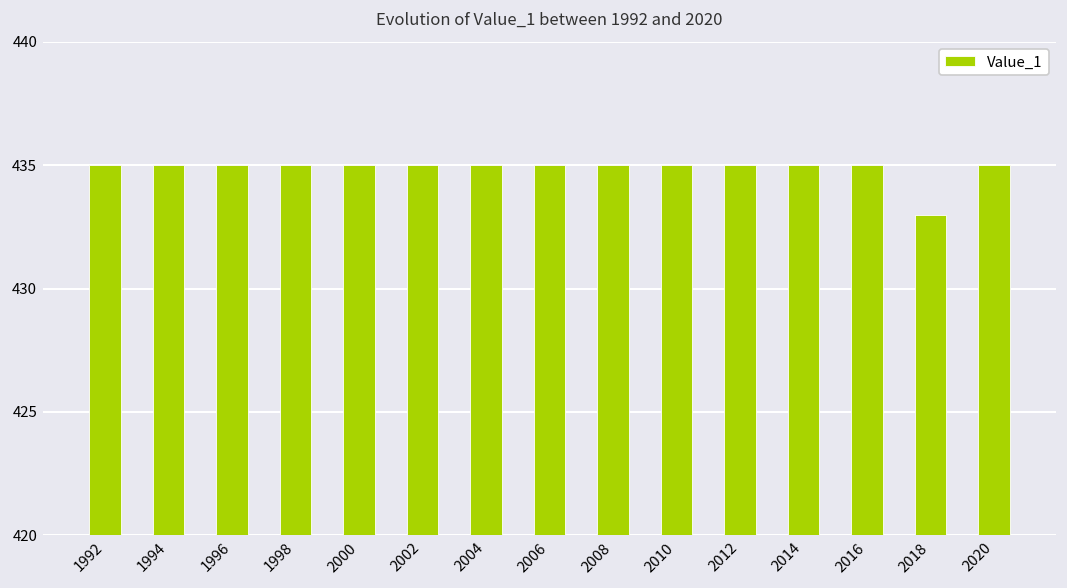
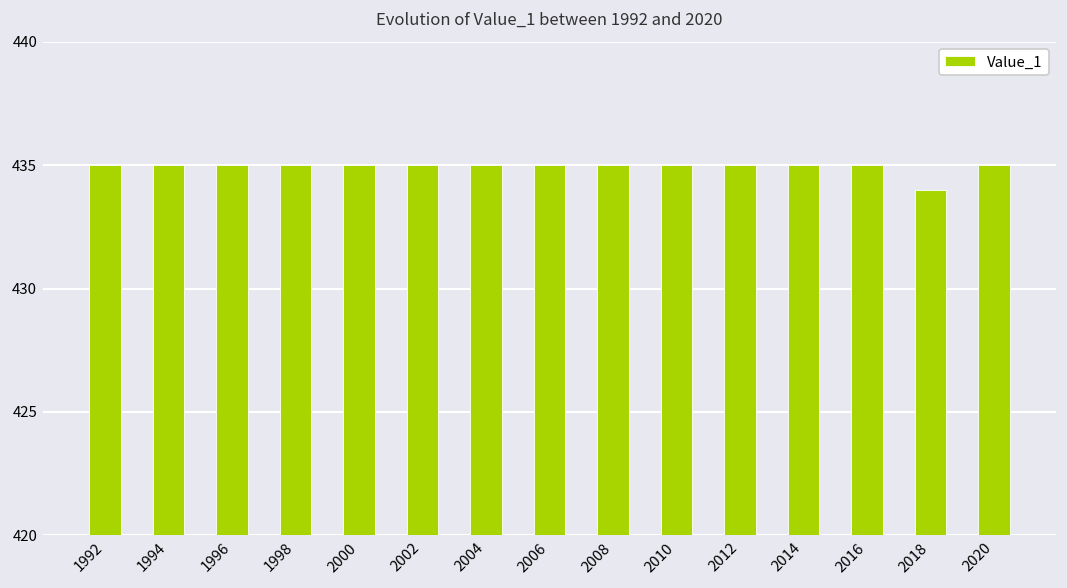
2018: 433 -> 434
